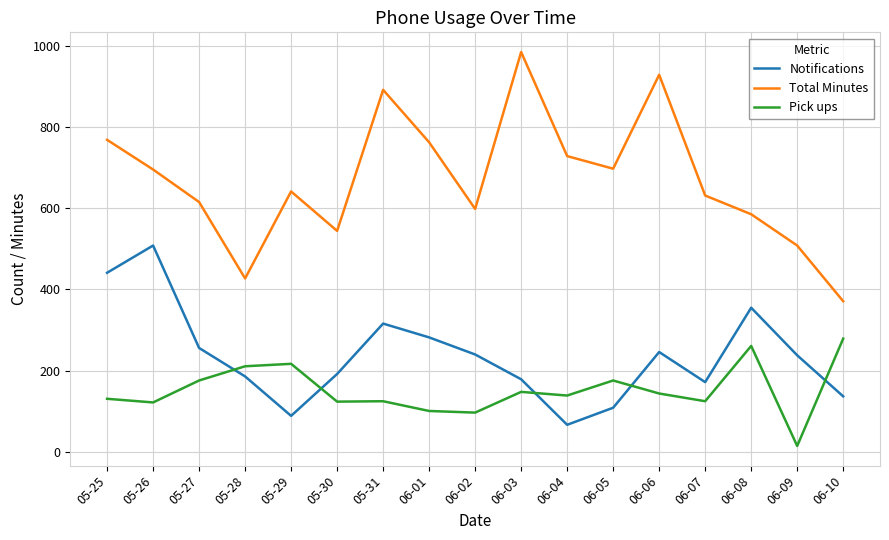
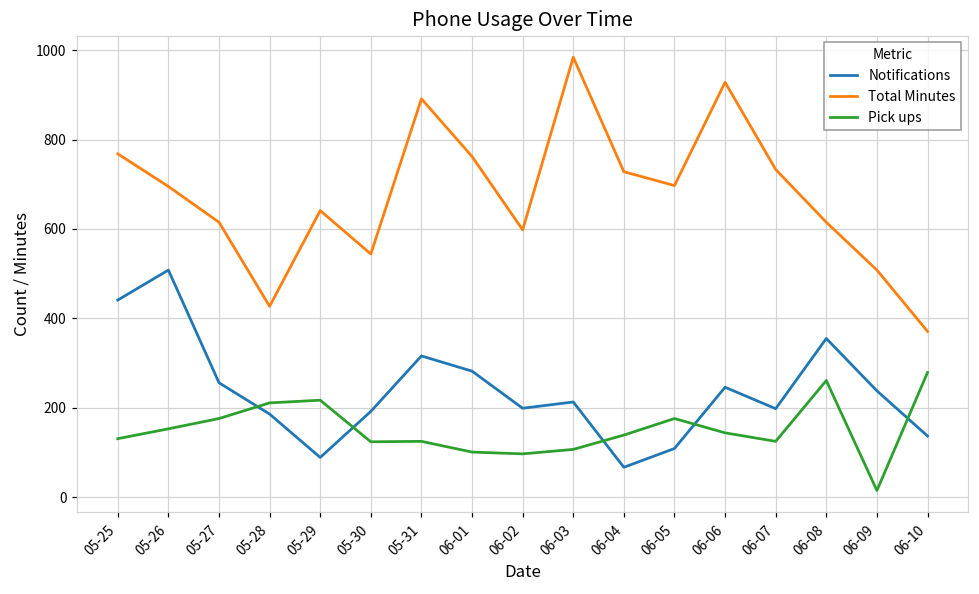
Pick ups, 05-26: 120 -> 150
Notifications, 06-02: 240 -> 200
Notifications, 06-03: 180 -> 210
Pick ups, 06-03: 150 -> 110
Notifications, 06-07: 170 -> 200
Total Minutes, 06-07: 630 -> 730
Total Minutes, 06-08: 590 -> 620
